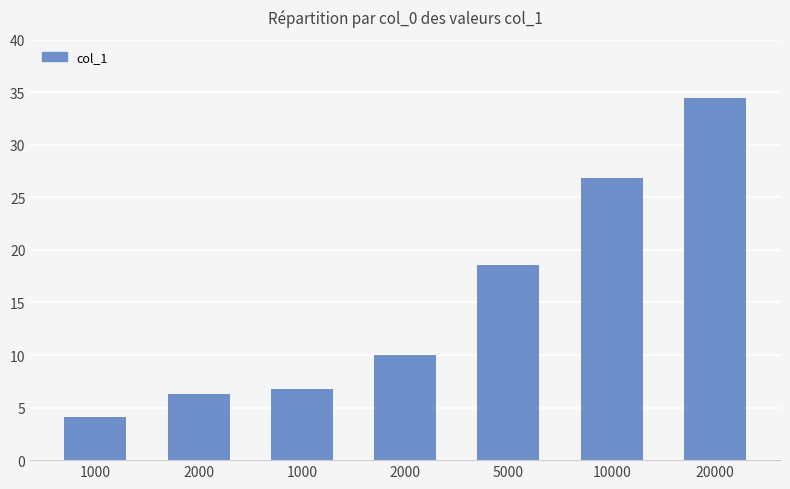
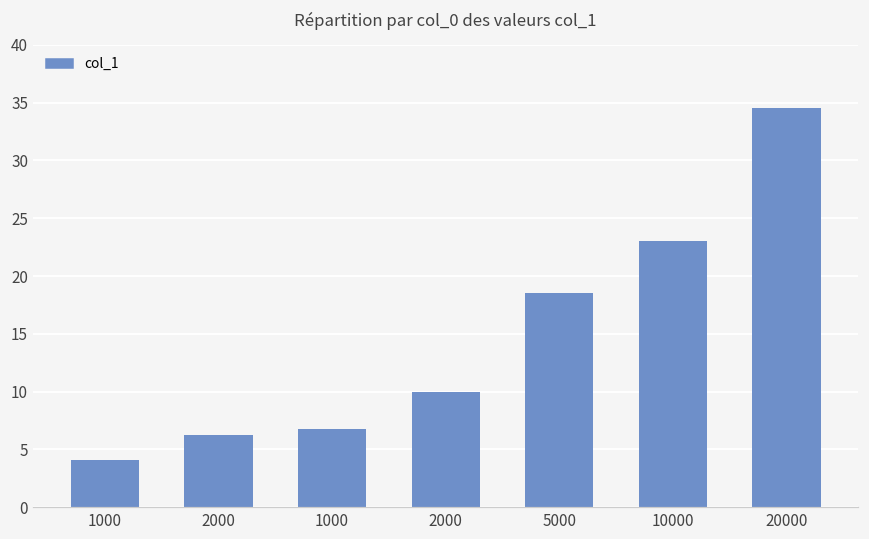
10000: 26.8 -> 23.0
